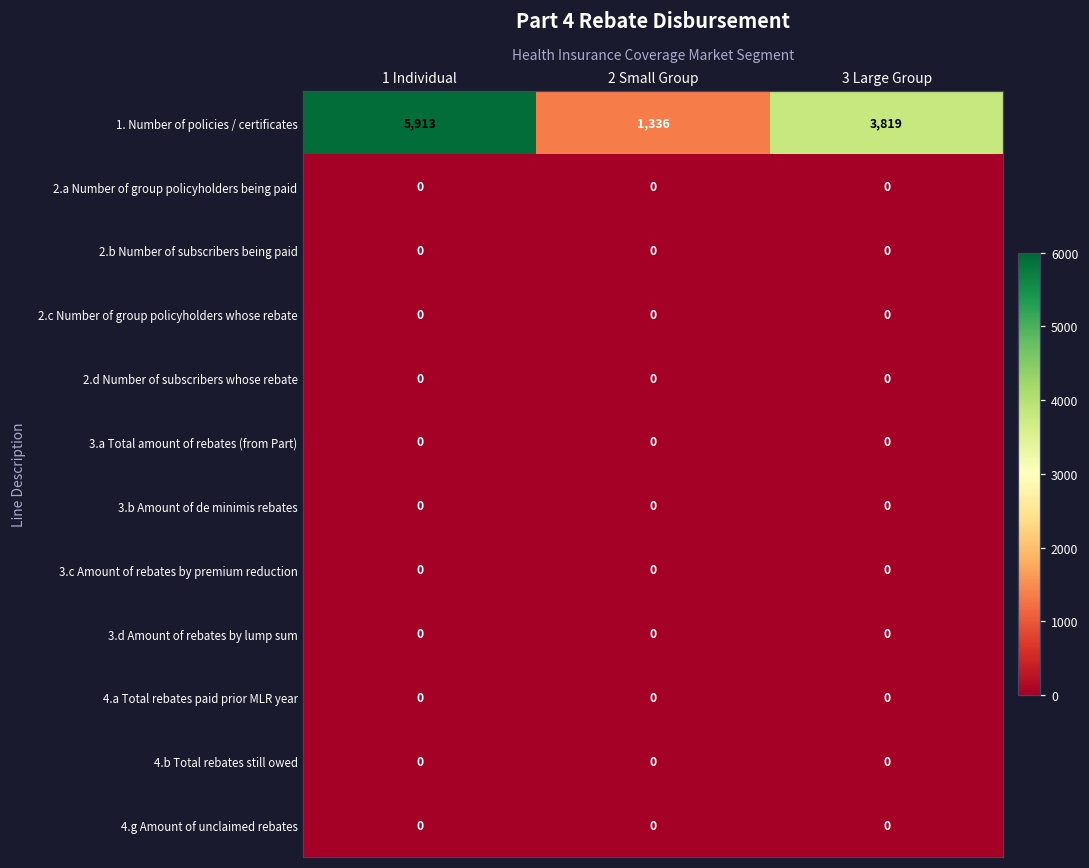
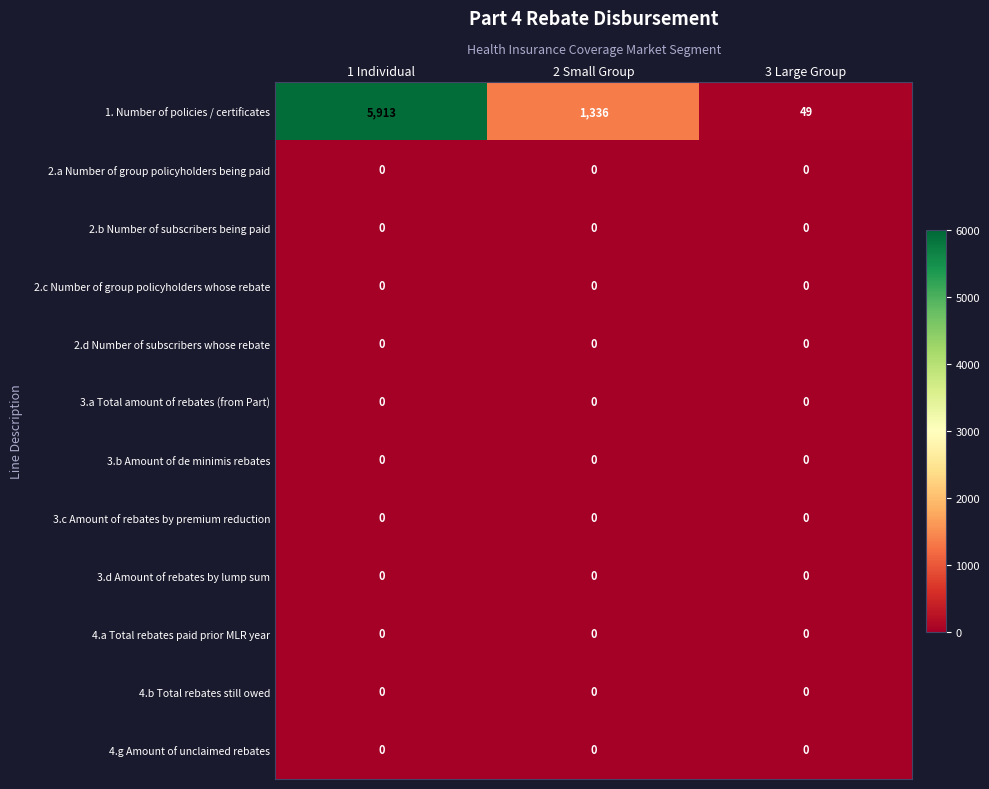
1. Number of policies / certificates, 3 Large Group: 3,819 -> 49
